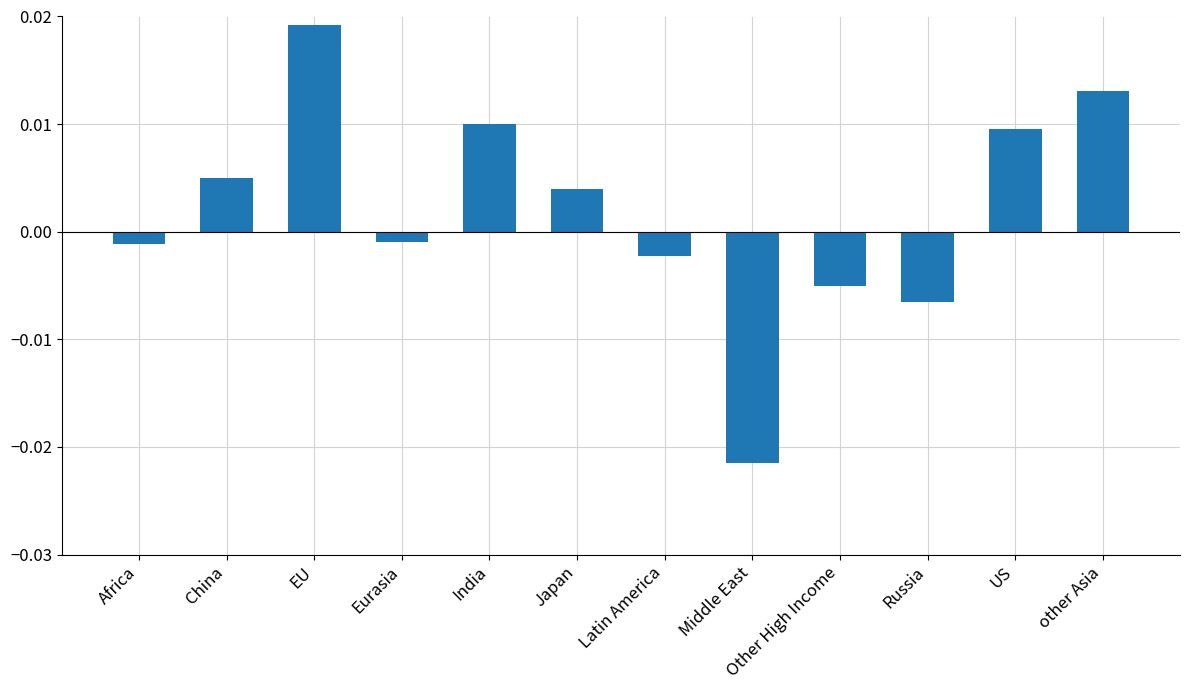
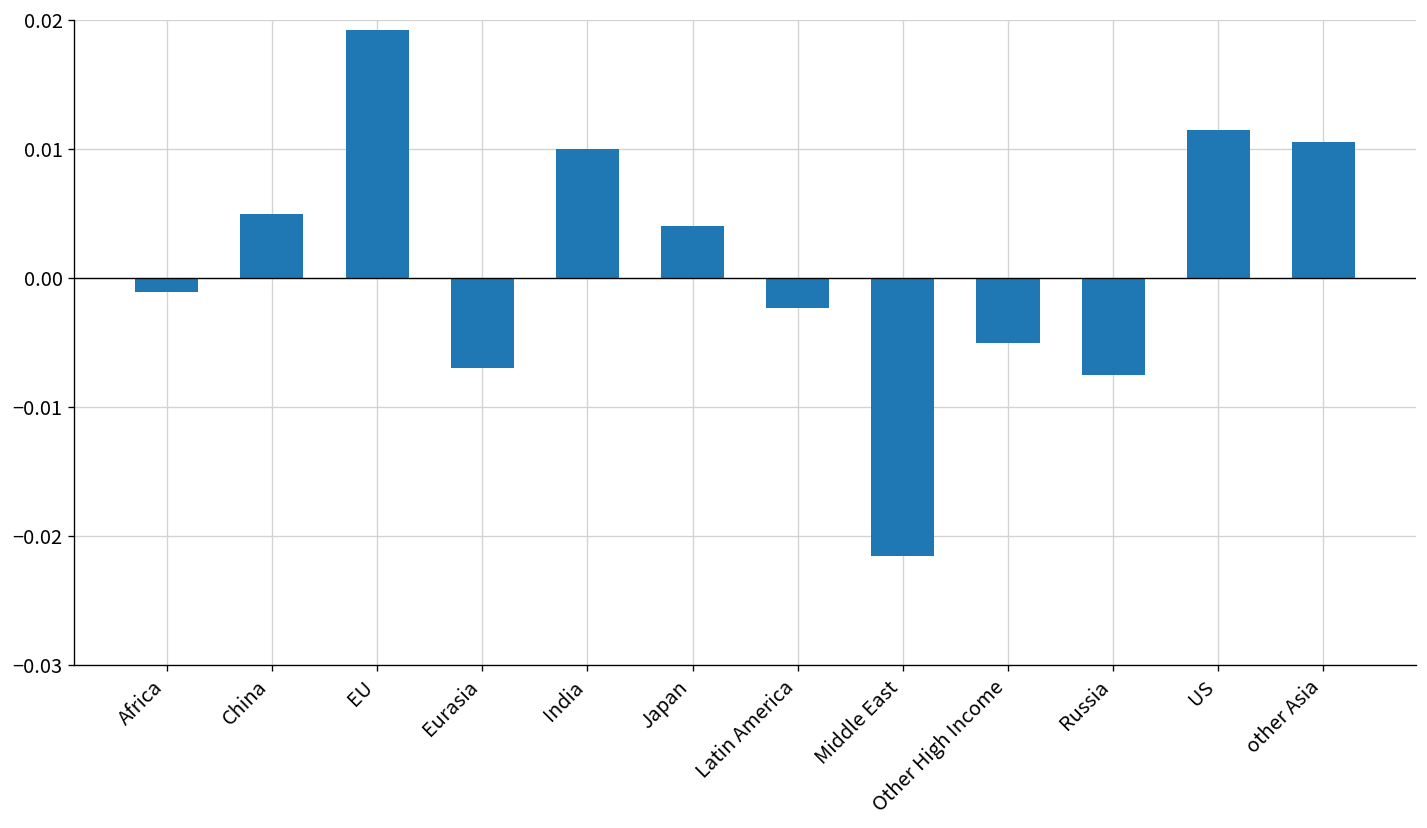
Eurasia: -0.001 -> -0.007
Russia: -0.0065 -> -0.0075
US: 0.0095 -> 0.0115
other Asia: 0.0131 -> 0.0105
